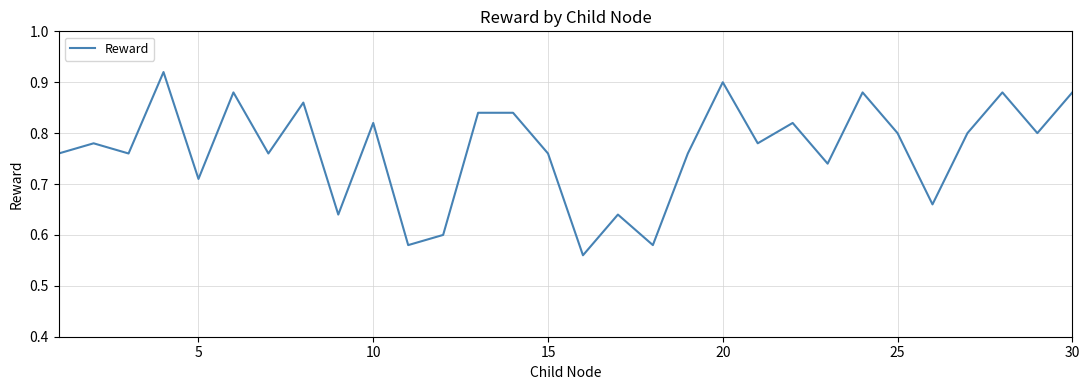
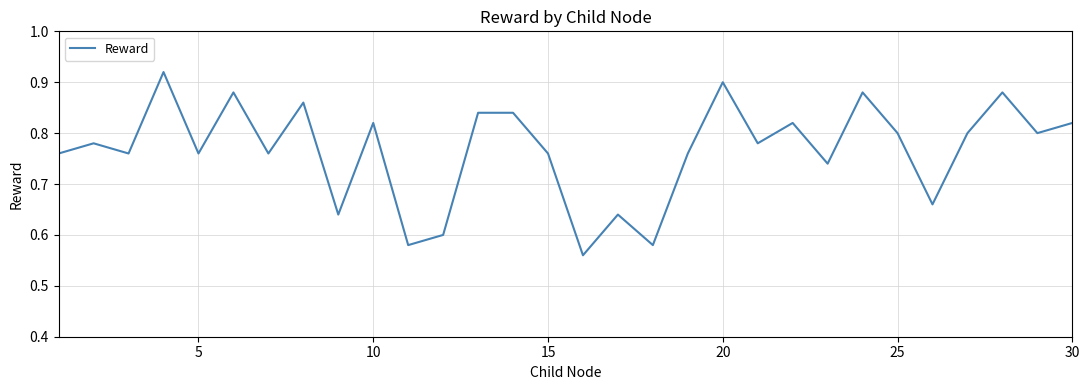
5: 0.71 -> 0.76
30: 0.88 -> 0.82
